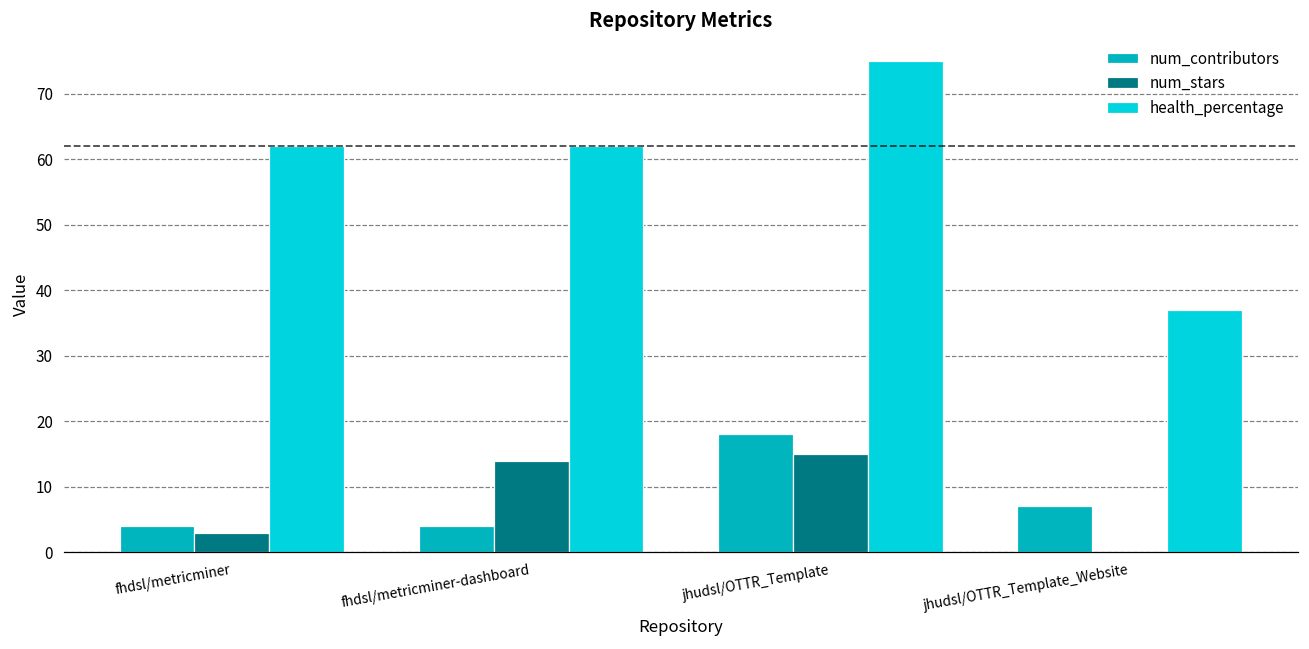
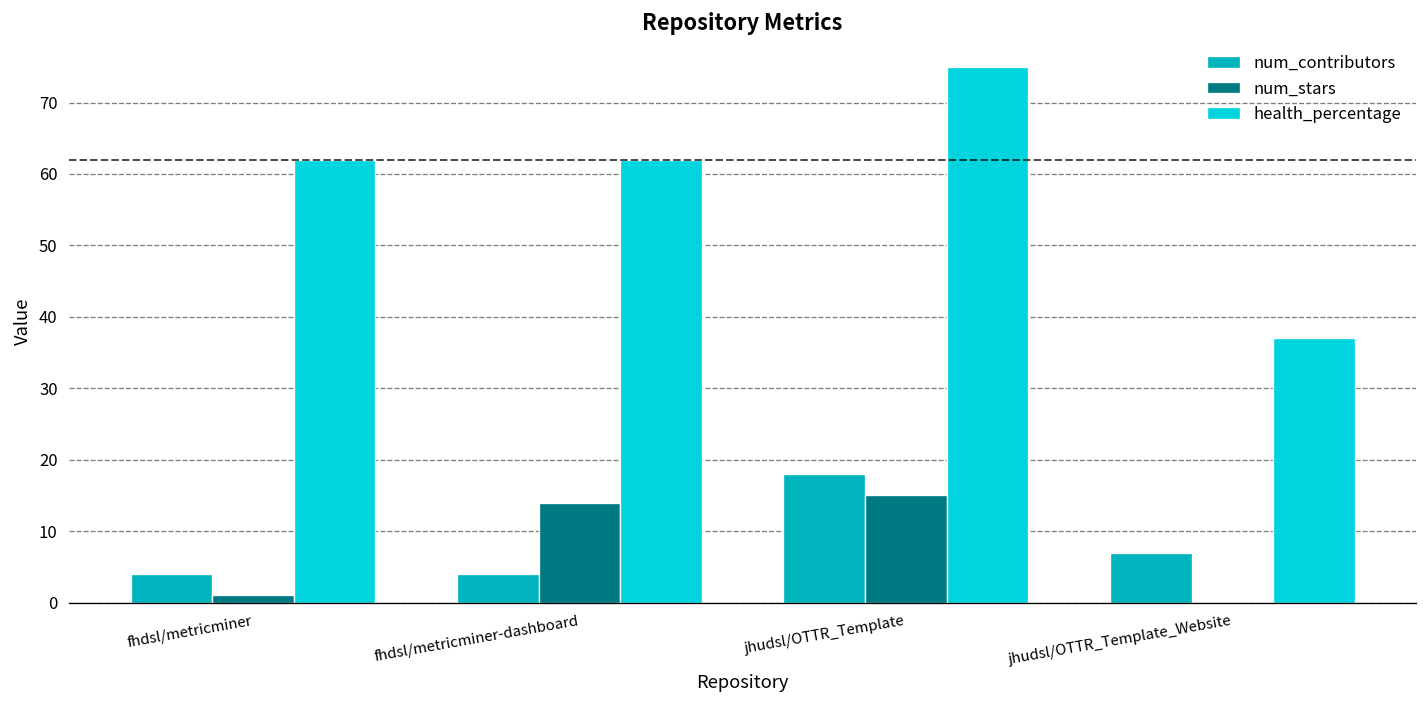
num_stars, fhdsl/metricminer: 3 -> 1
